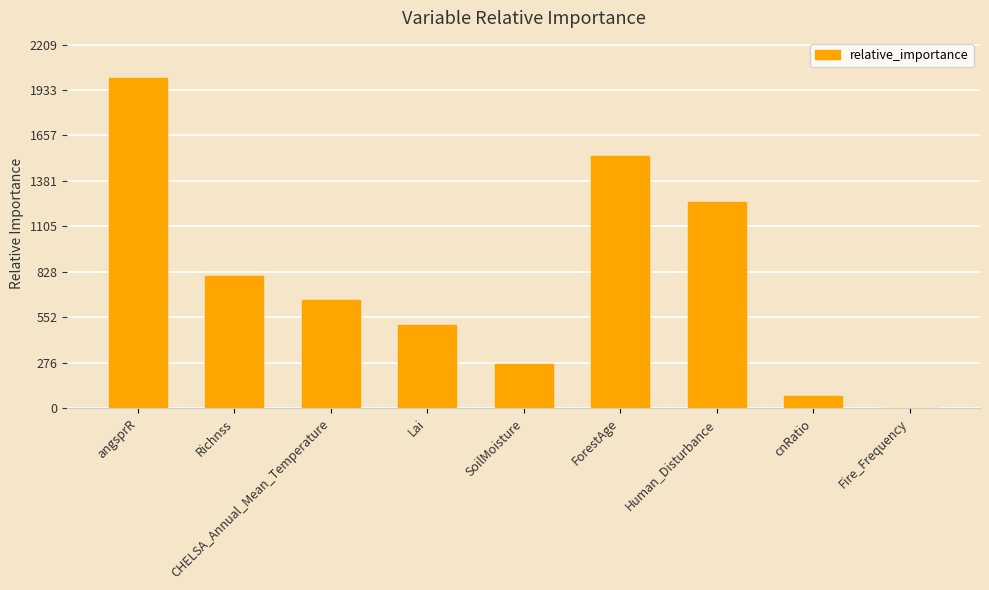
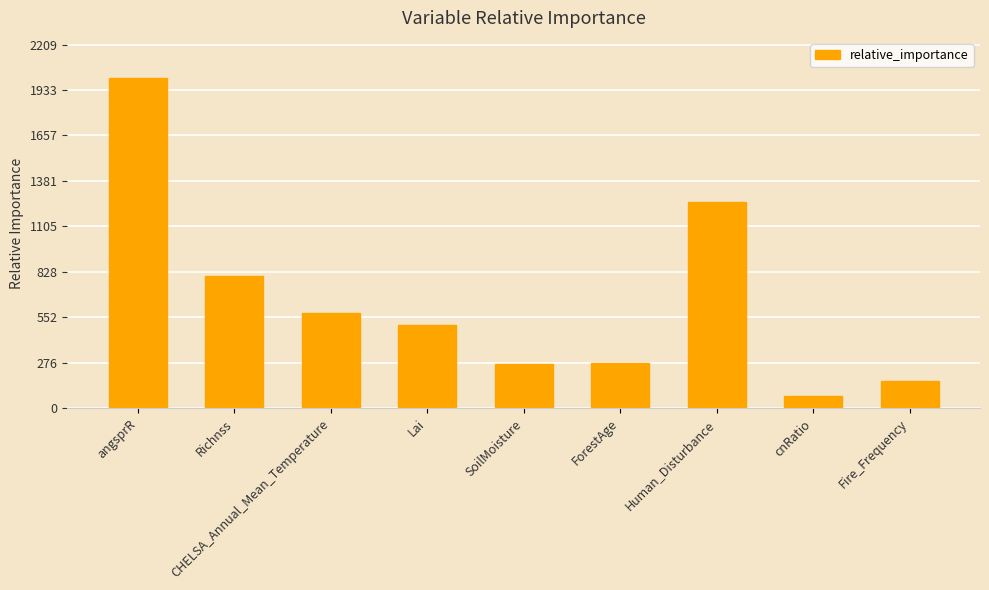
CHELSA_Annual_Mean_Temperature: 660 -> 580
ForestAge: 1530 -> 280
Fire_Frequency: 0 -> 170
